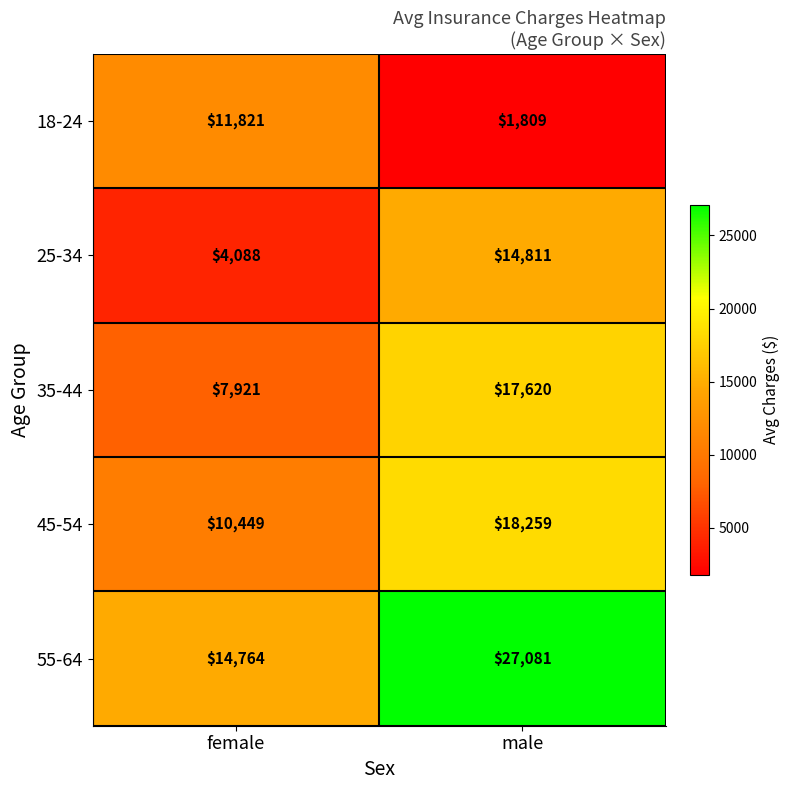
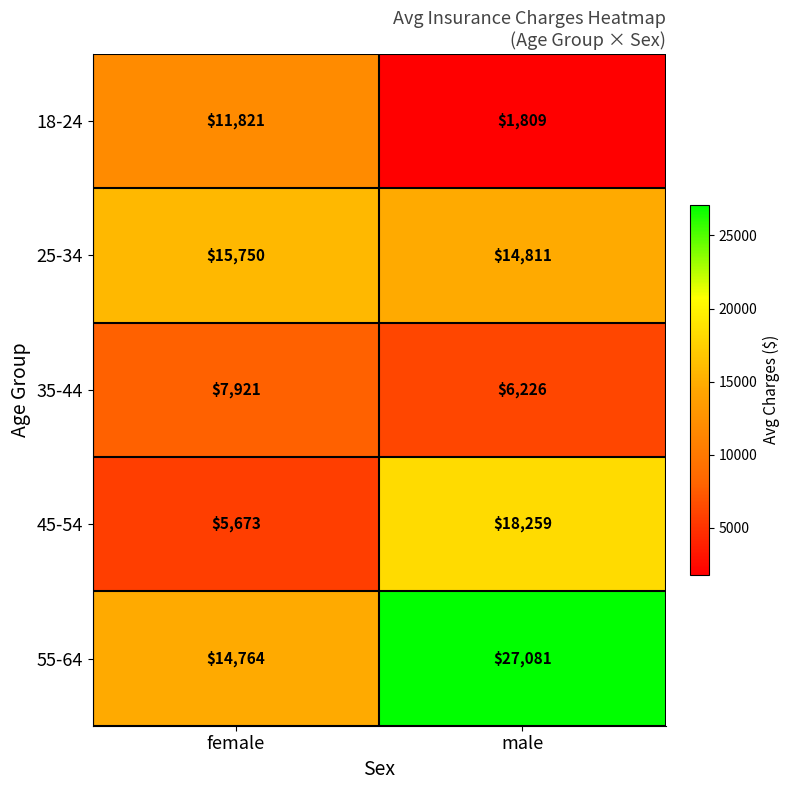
25-34, female: $4,088 -> $15,750
35-44, male: $17,620 -> $6,226
45-54, female: $10,449 -> $5,673
